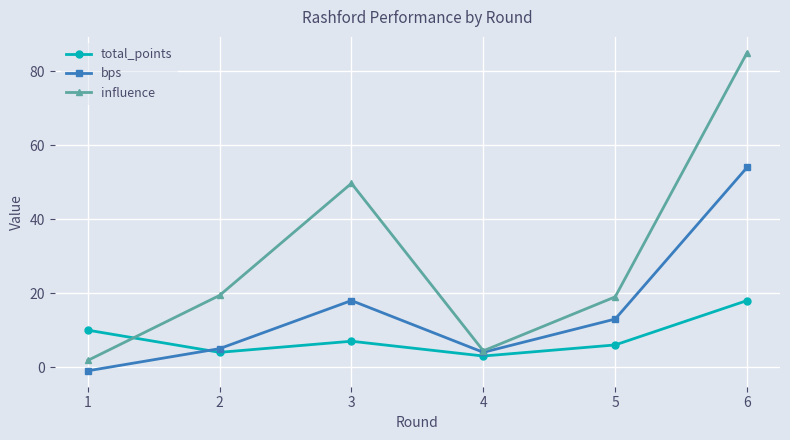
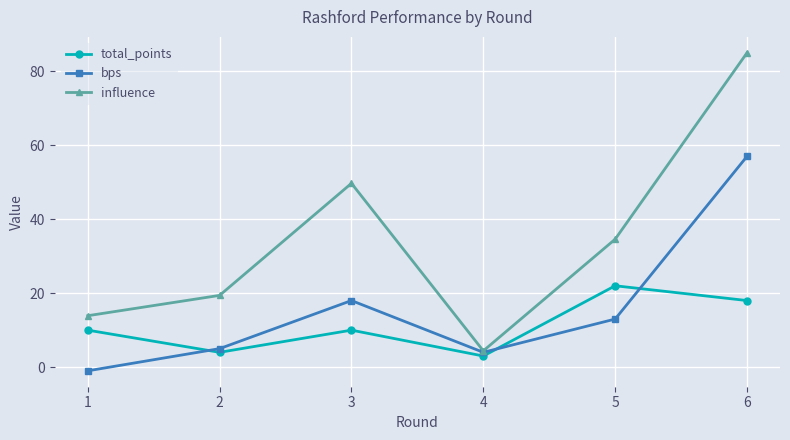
influence, 1: 2 -> 14
total_points, 3: 7 -> 10
total_points, 5: 6 -> 22
influence, 5: 19 -> 35
bps, 6: 54 -> 57
